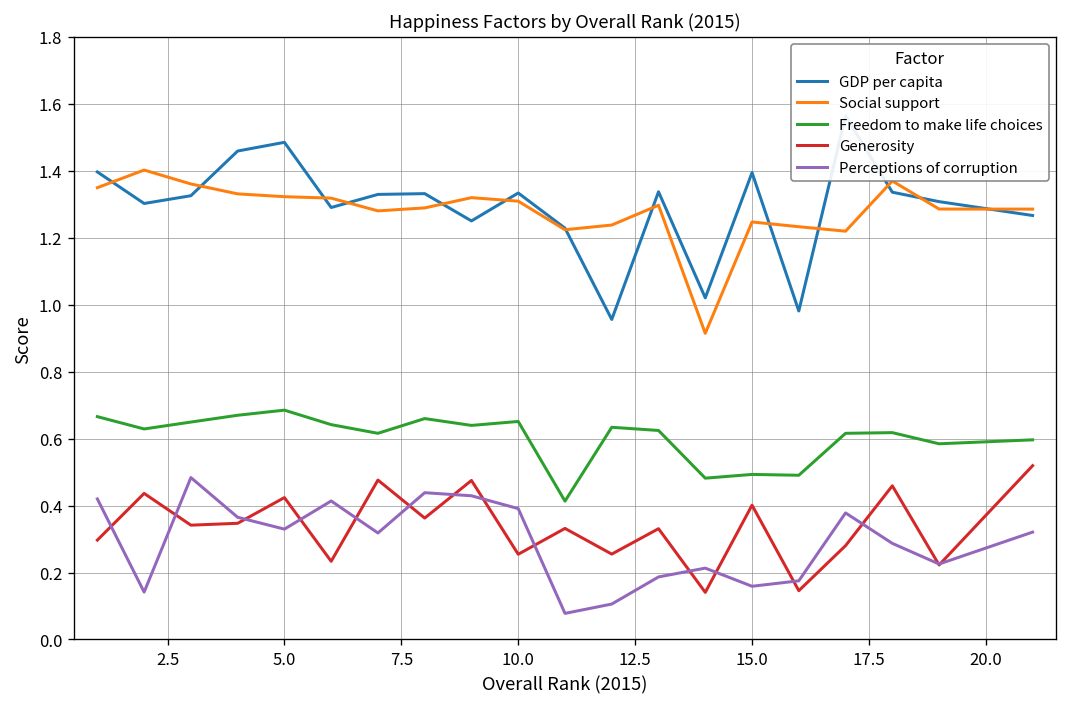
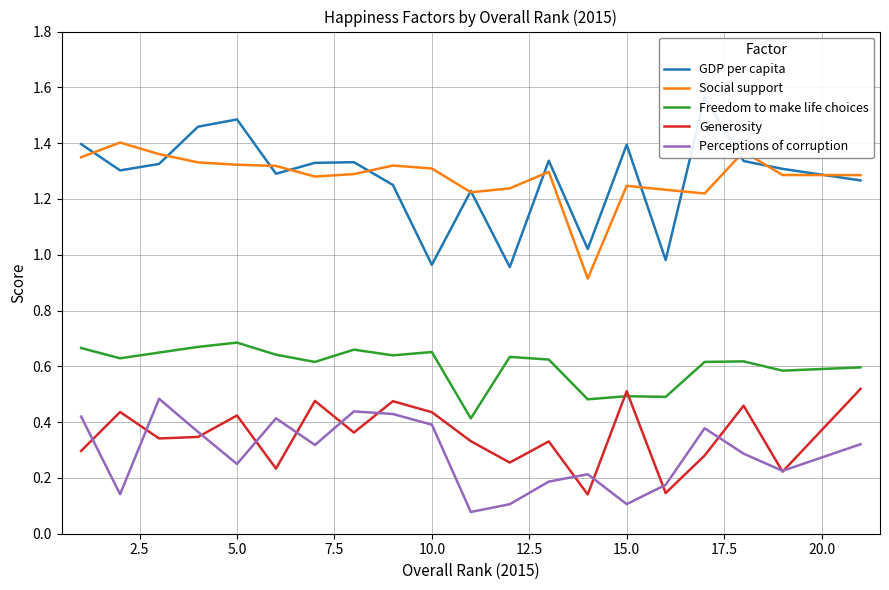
Perceptions of corruption, 5.0: 0.33 -> 0.25
GDP per capita, 10.0: 1.33 -> 0.96
Generosity, 10.0: 0.25 -> 0.44
Generosity, 15.0: 0.40 -> 0.51
Perceptions of corruption, 15.0: 0.16 -> 0.11
